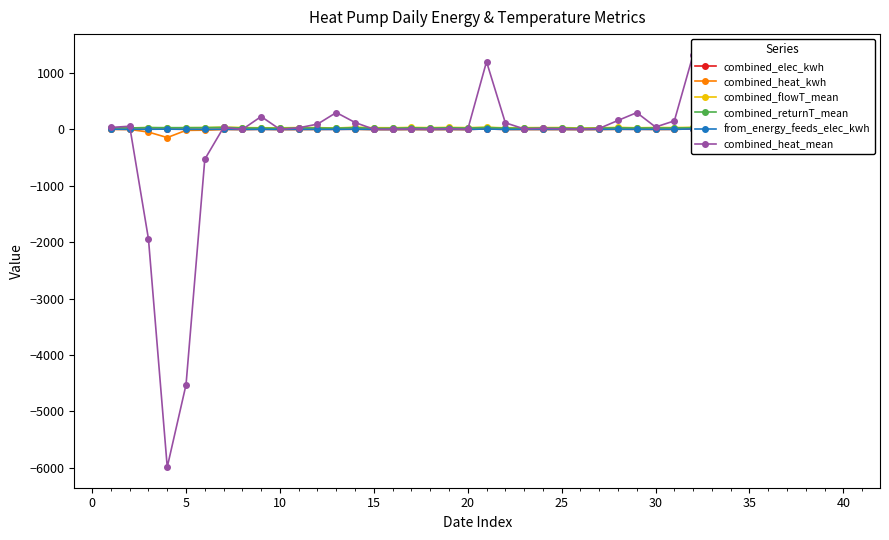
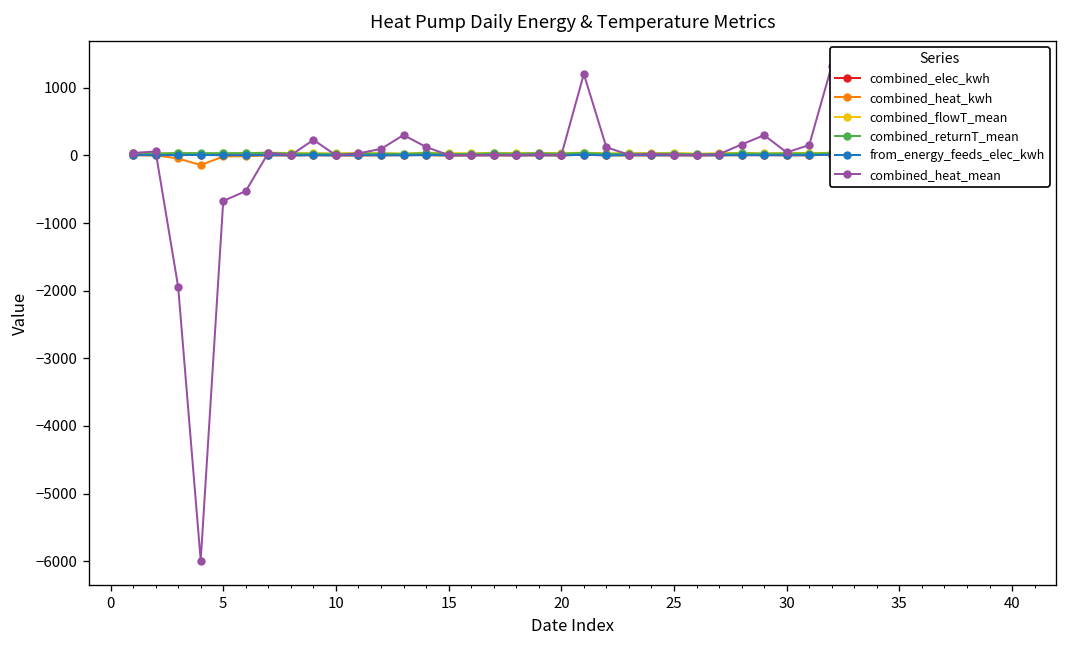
combined_heat_mean, 5: -4500 -> -700
